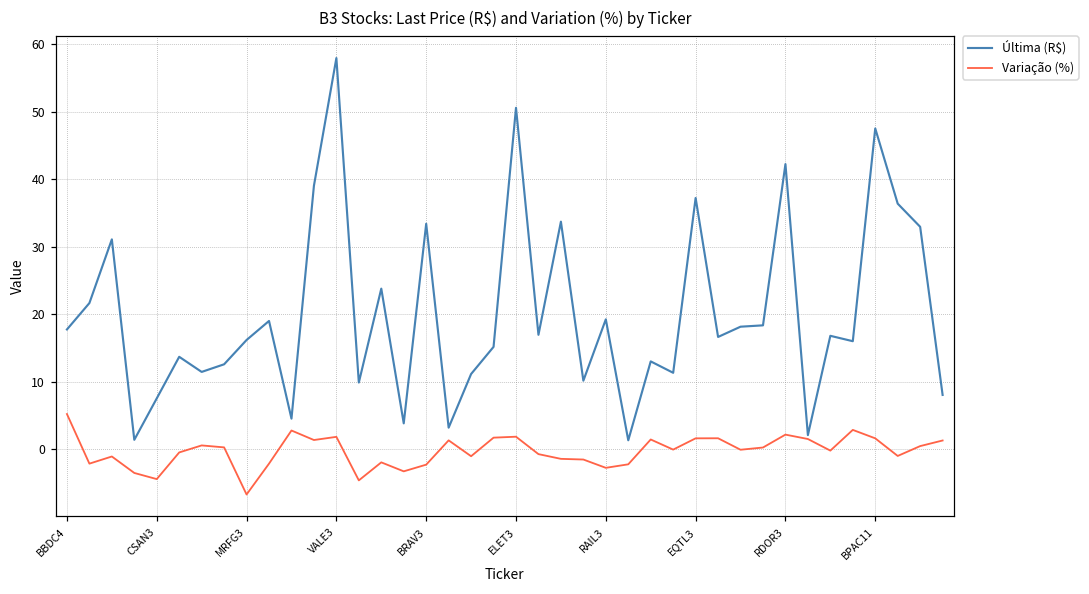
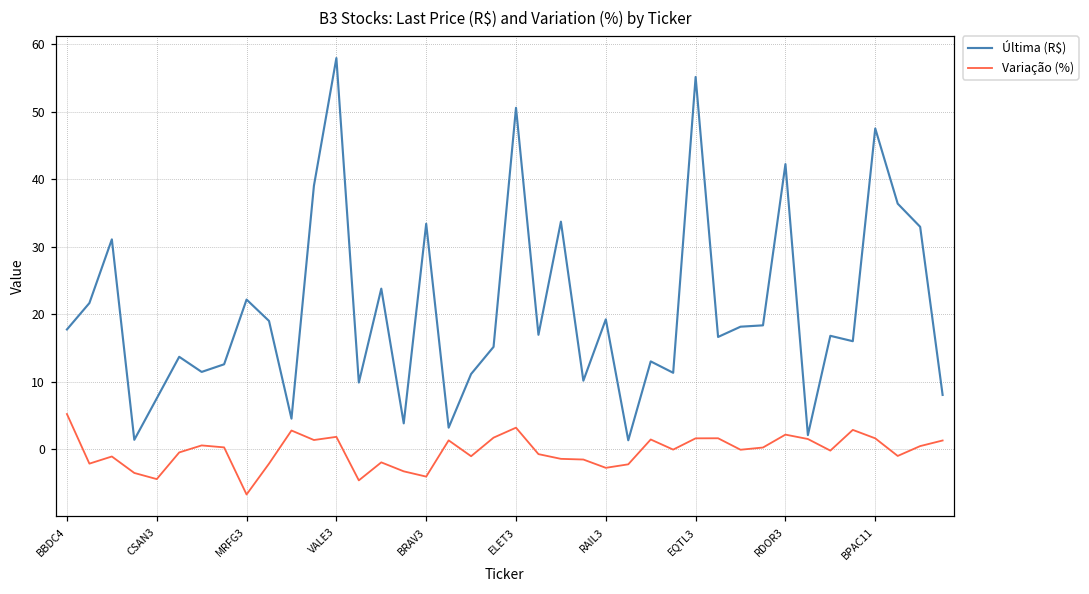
Última (R$), MRFG3: 16 -> 22
Variação (%), BRAV3: -2 -> -4
Variação (%), ELET3: 2 -> 3
Última (R$), EQTL3: 37 -> 55
